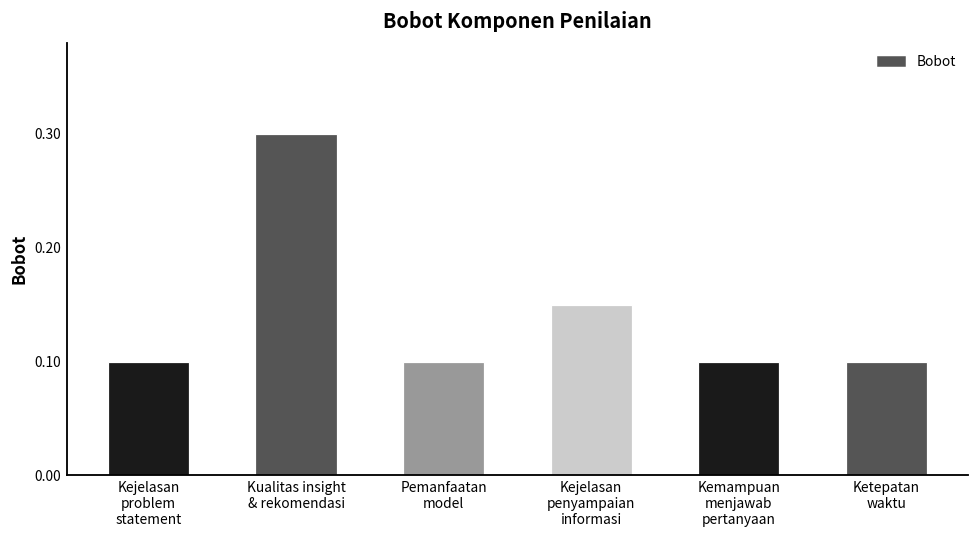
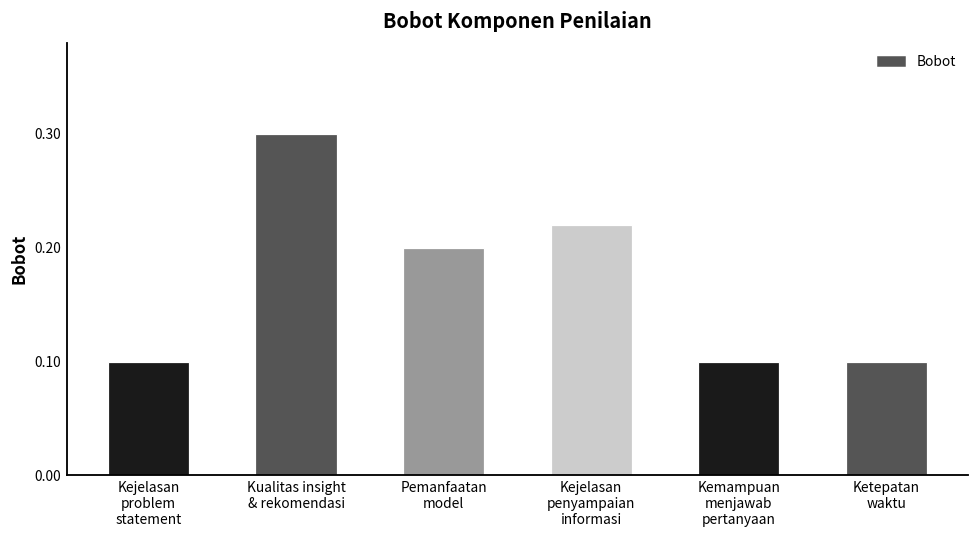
Pemanfaatan model: 0.1 -> 0.2
Kejelasan penyampaian informasi: 0.15 -> 0.22
